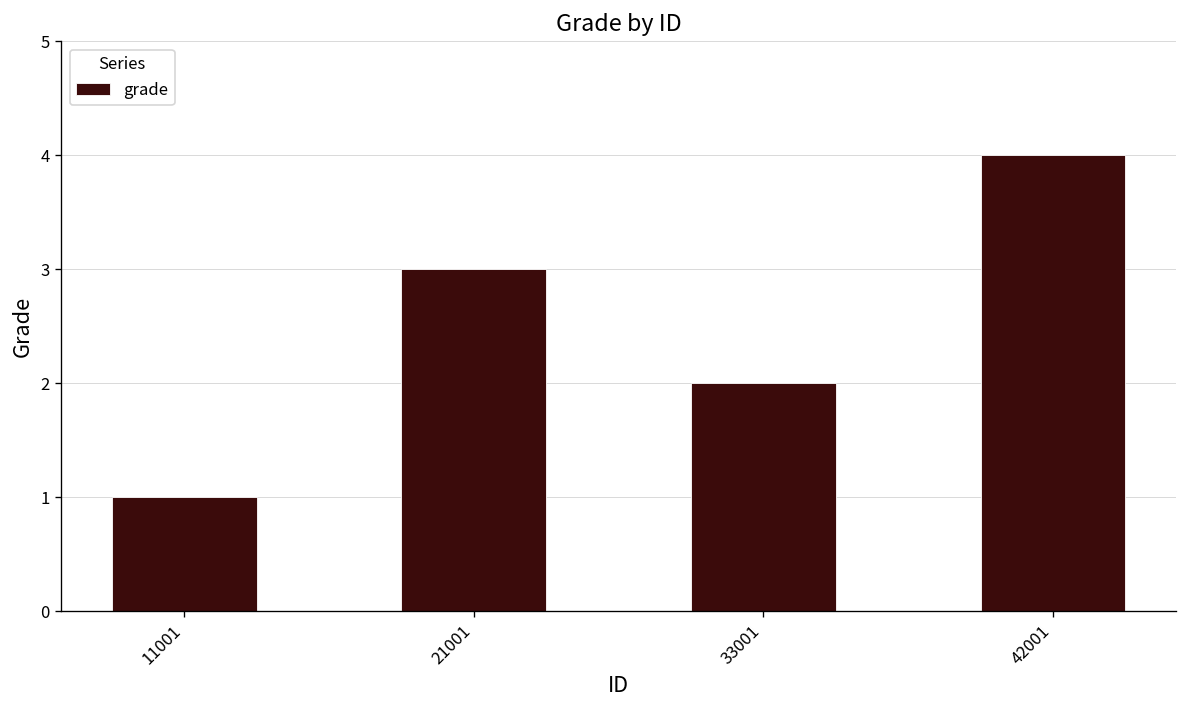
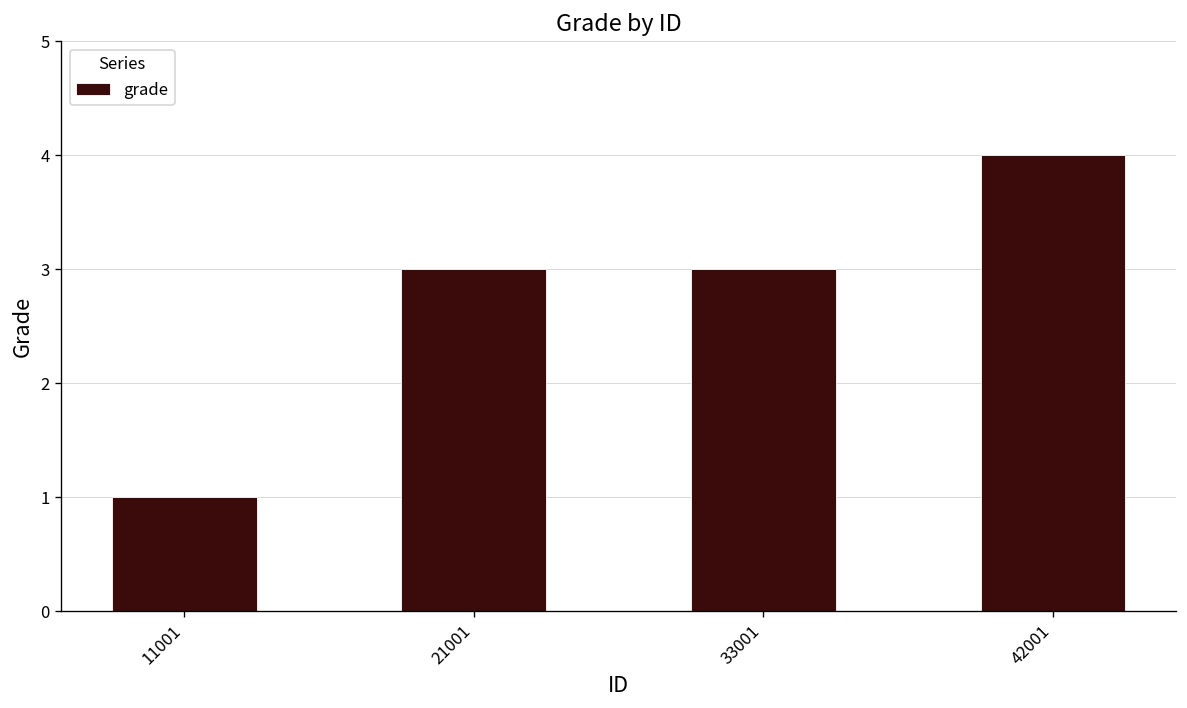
33001: 2 -> 3
